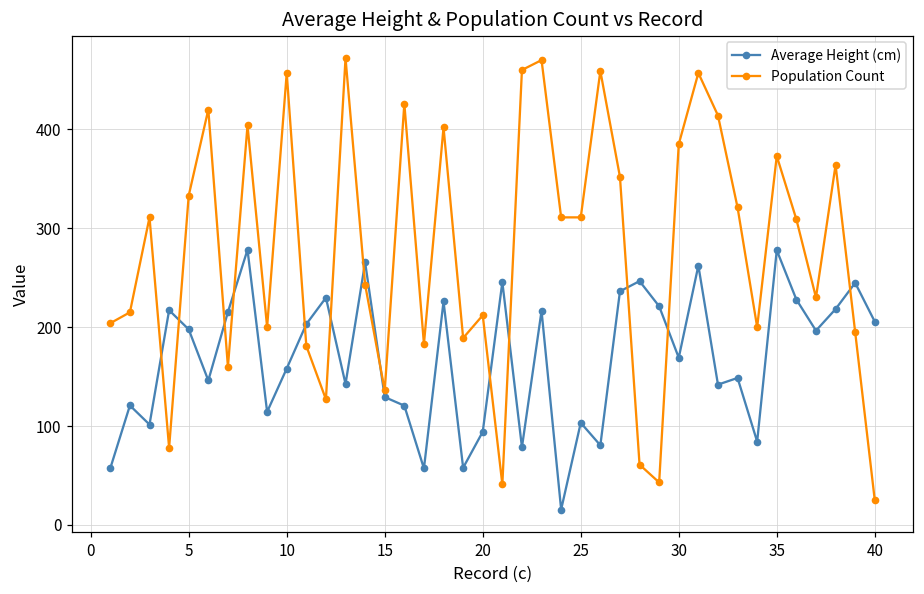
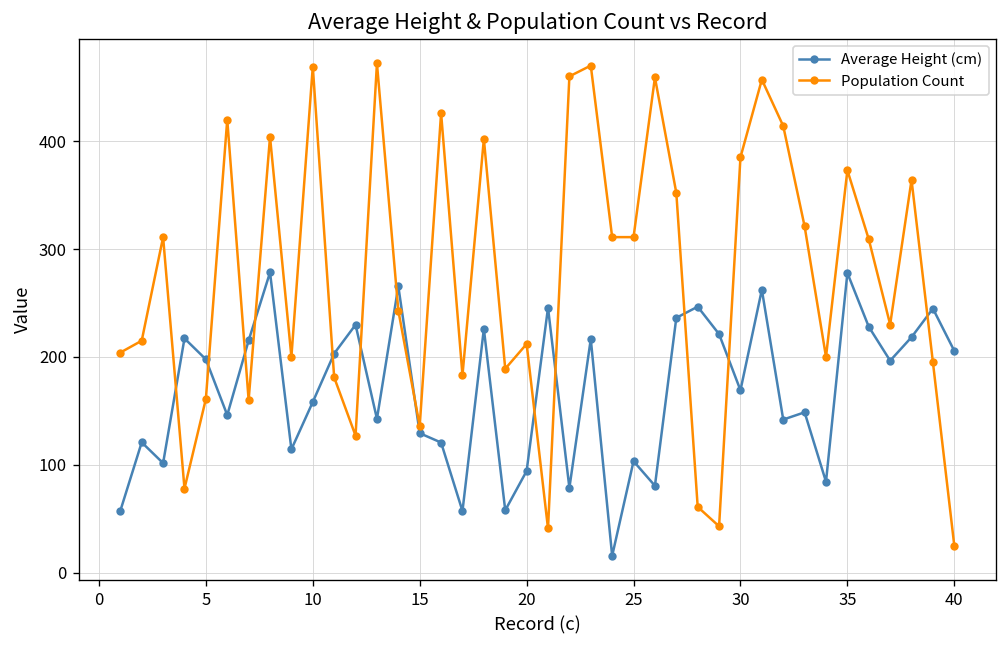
Population Count, 5: 330 -> 160
Population Count, 10: 460 -> 470
